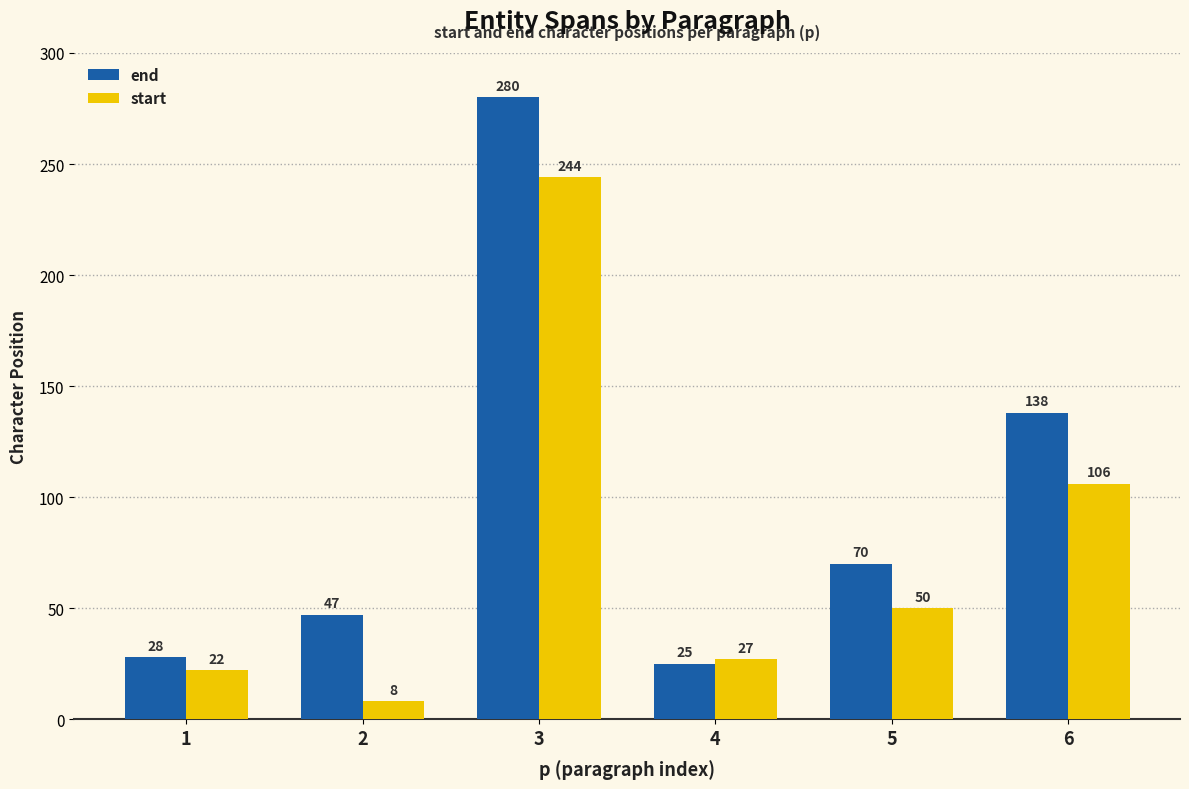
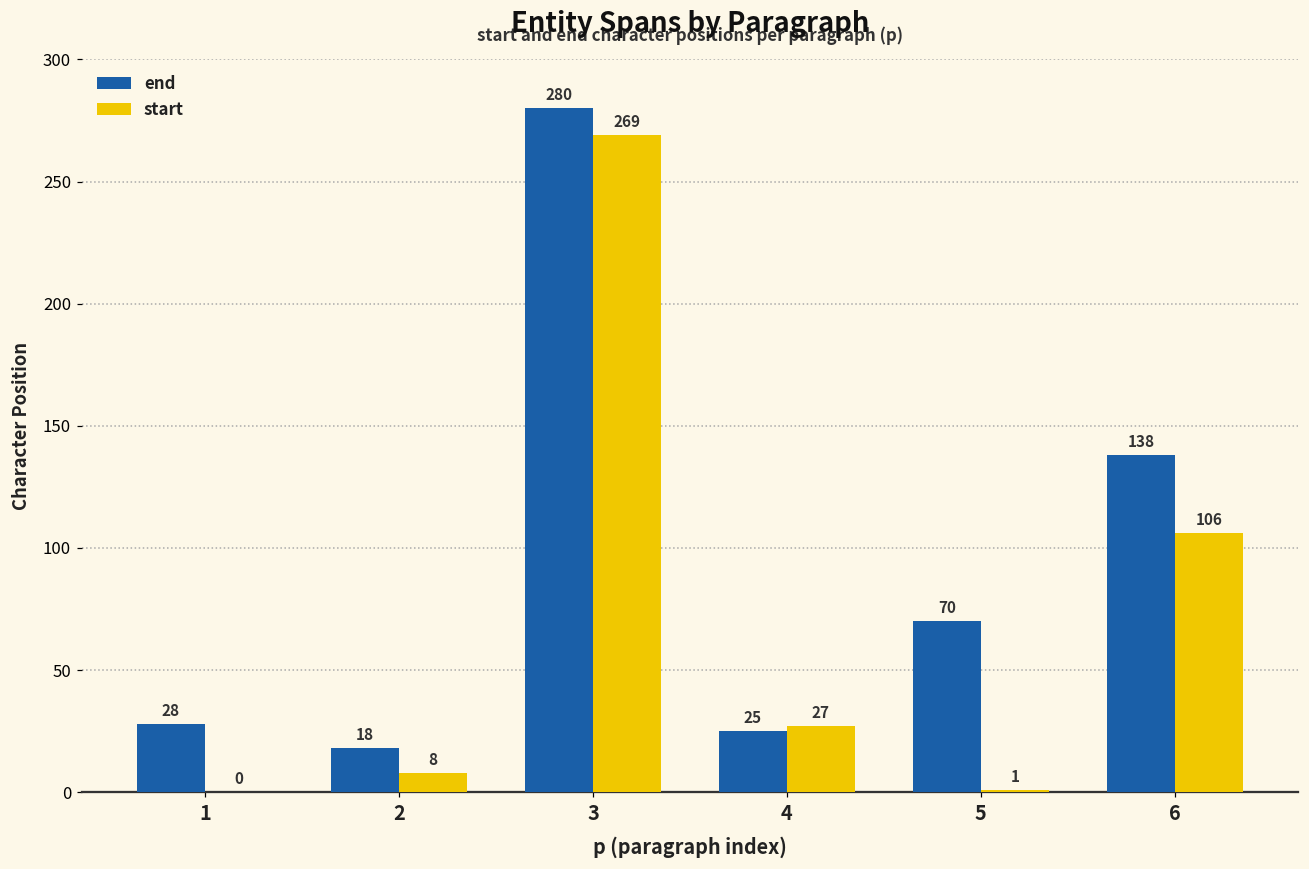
start, 1: 22 -> 0
end, 2: 47 -> 18
start, 3: 244 -> 269
start, 5: 50 -> 1
